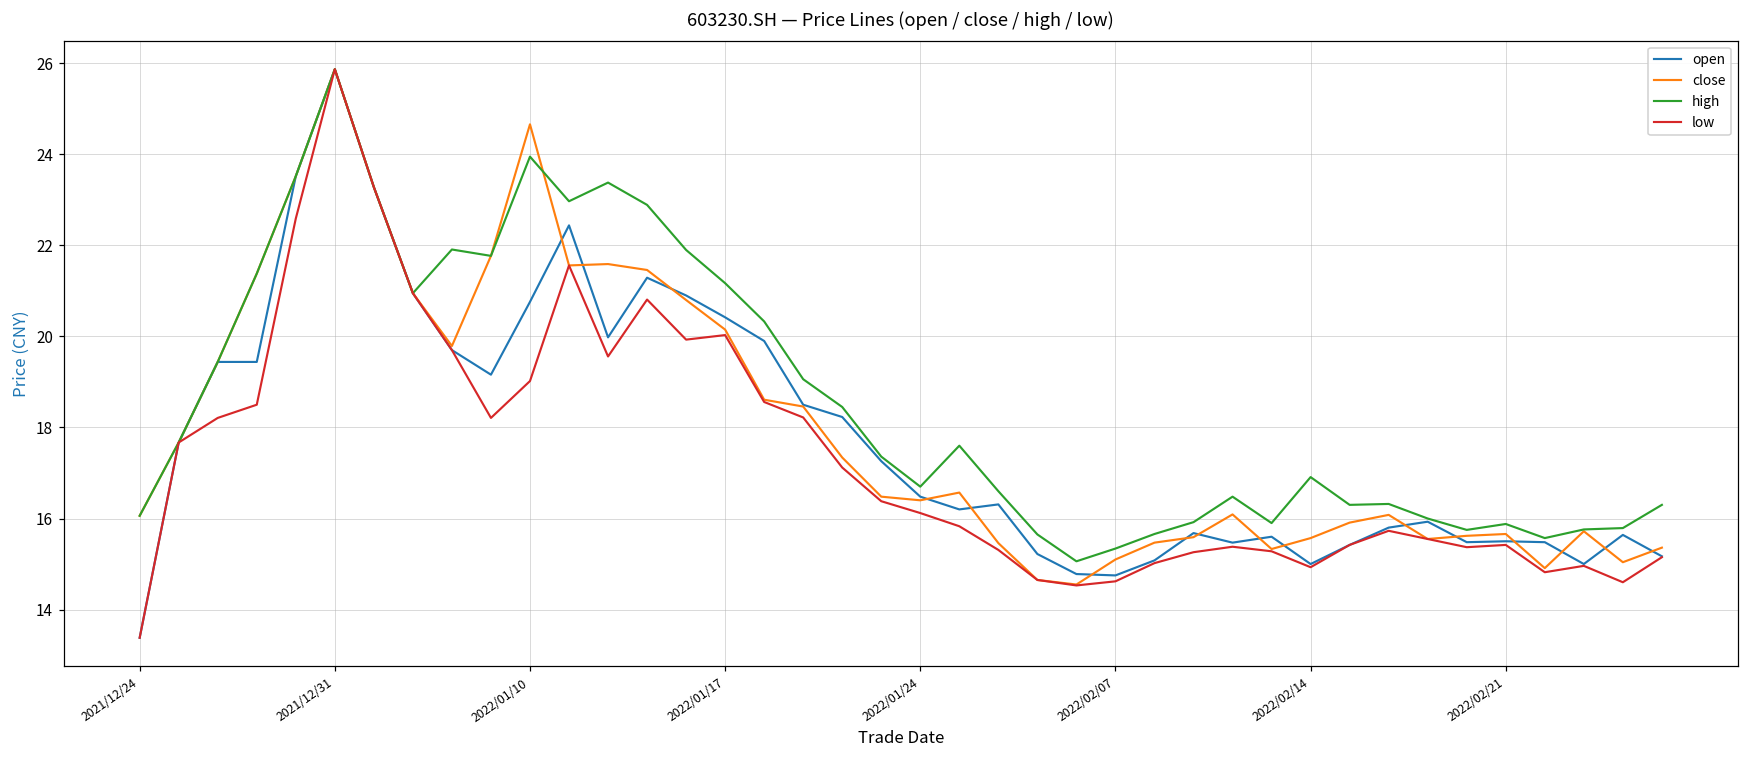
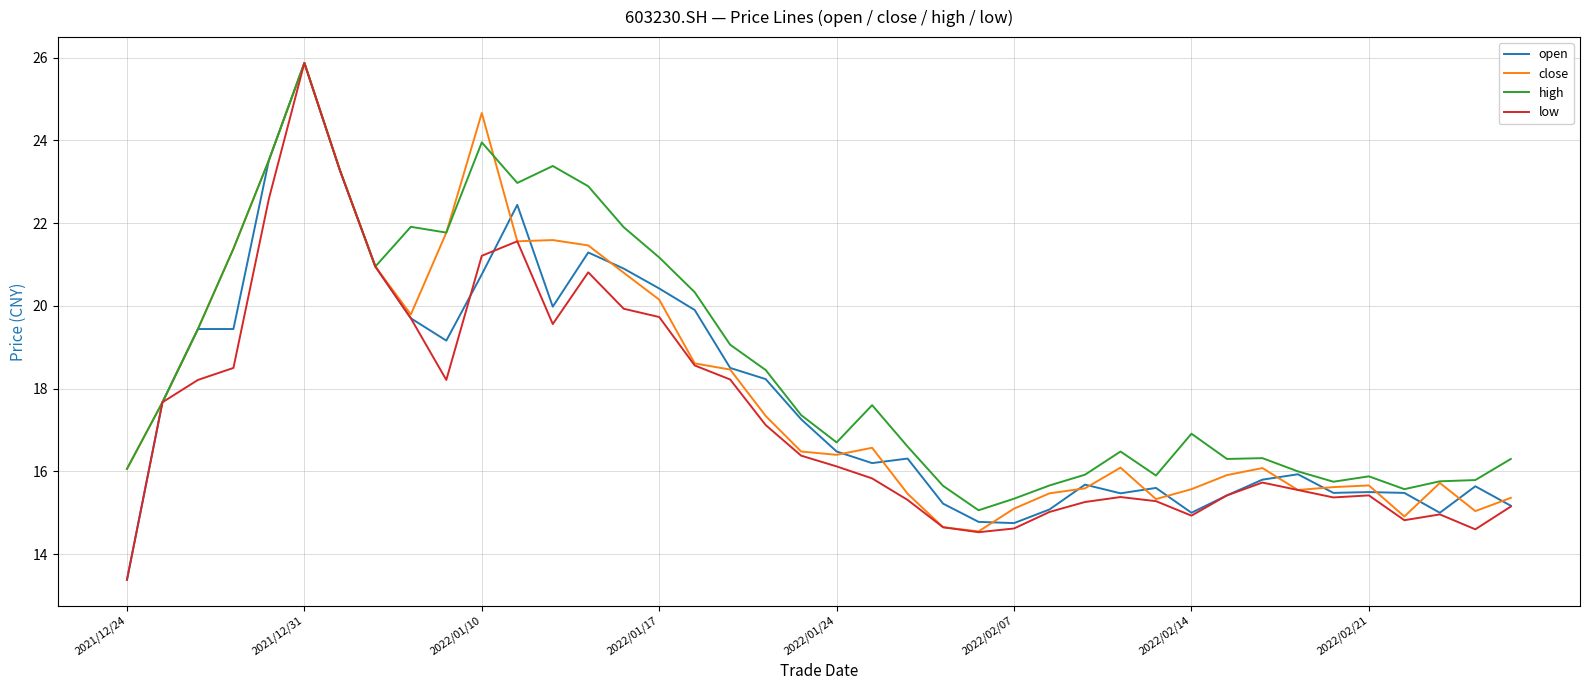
low, 2022/01/10: 19.0 -> 21.2
low, 2022/01/17: 20.0 -> 19.7
